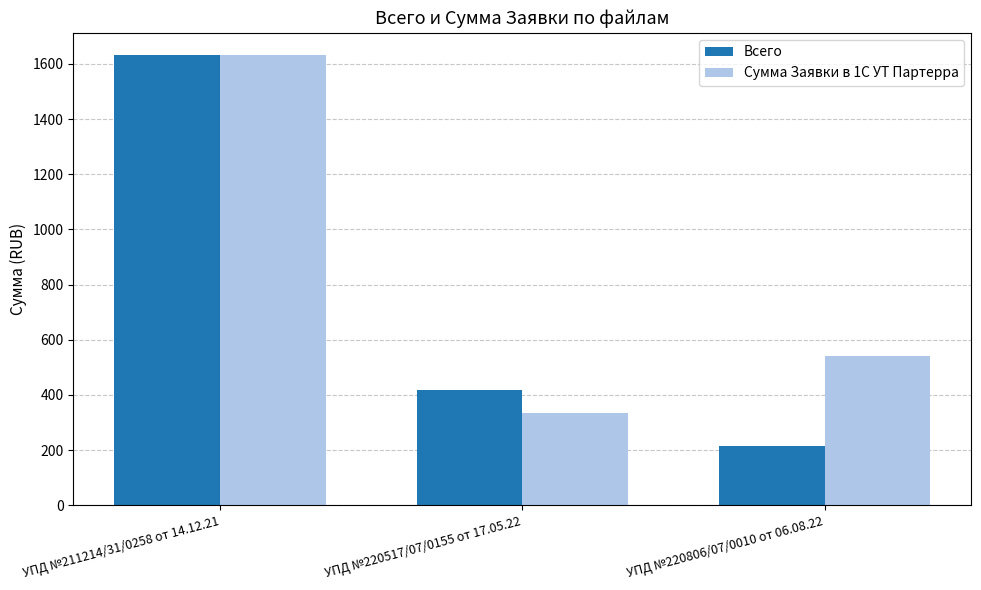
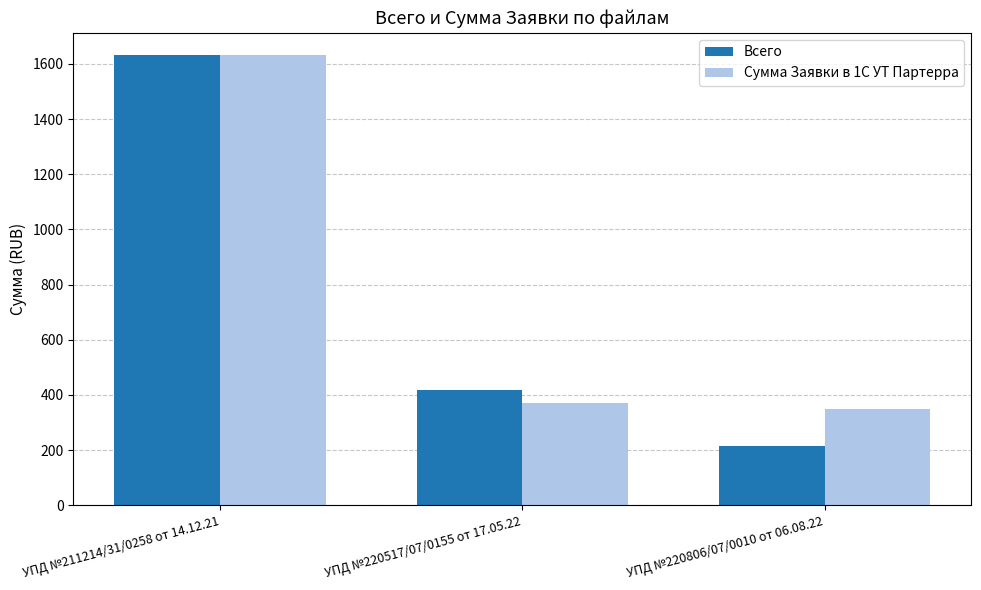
Сумма Заявки в 1С УТ Партерра, УПД №220517/07/0155 от 17.05.22: 340 -> 370
Сумма Заявки в 1С УТ Партерра, УПД №220806/07/0010 от 06.08.22: 540 -> 350
